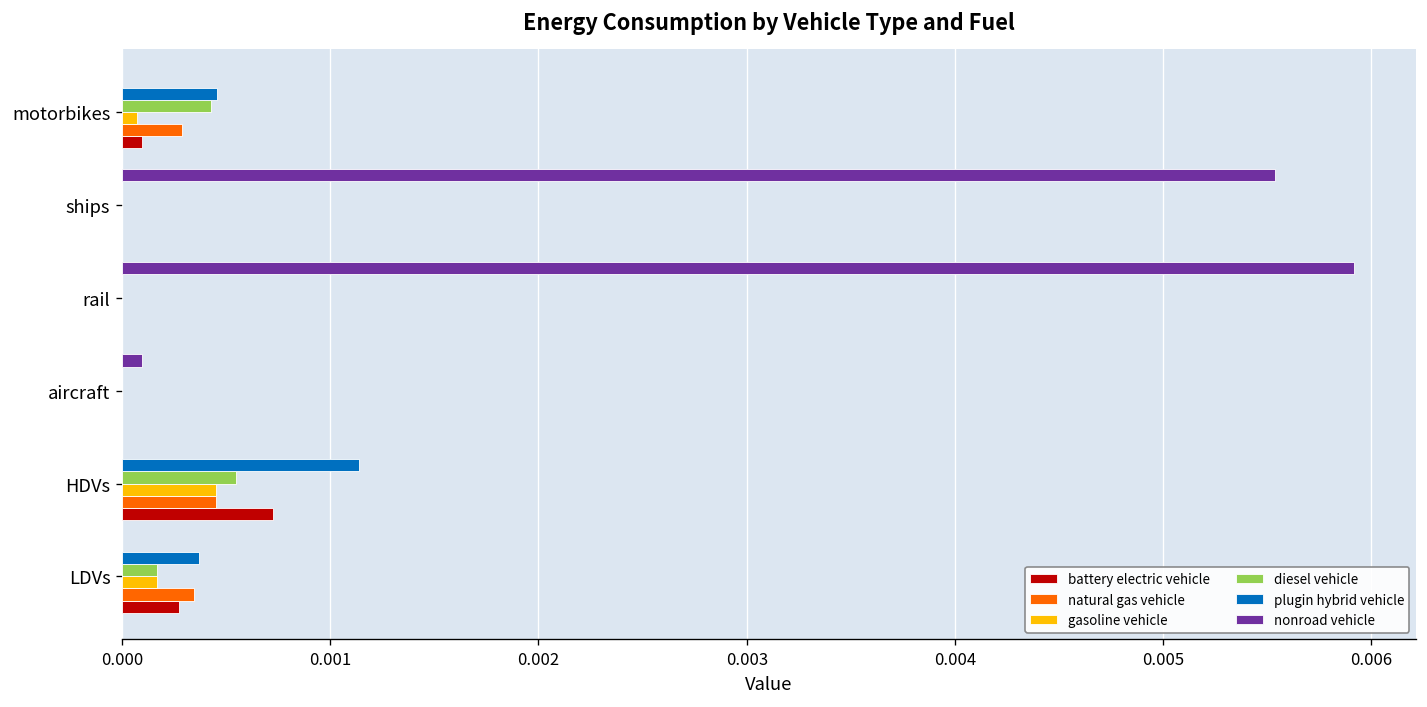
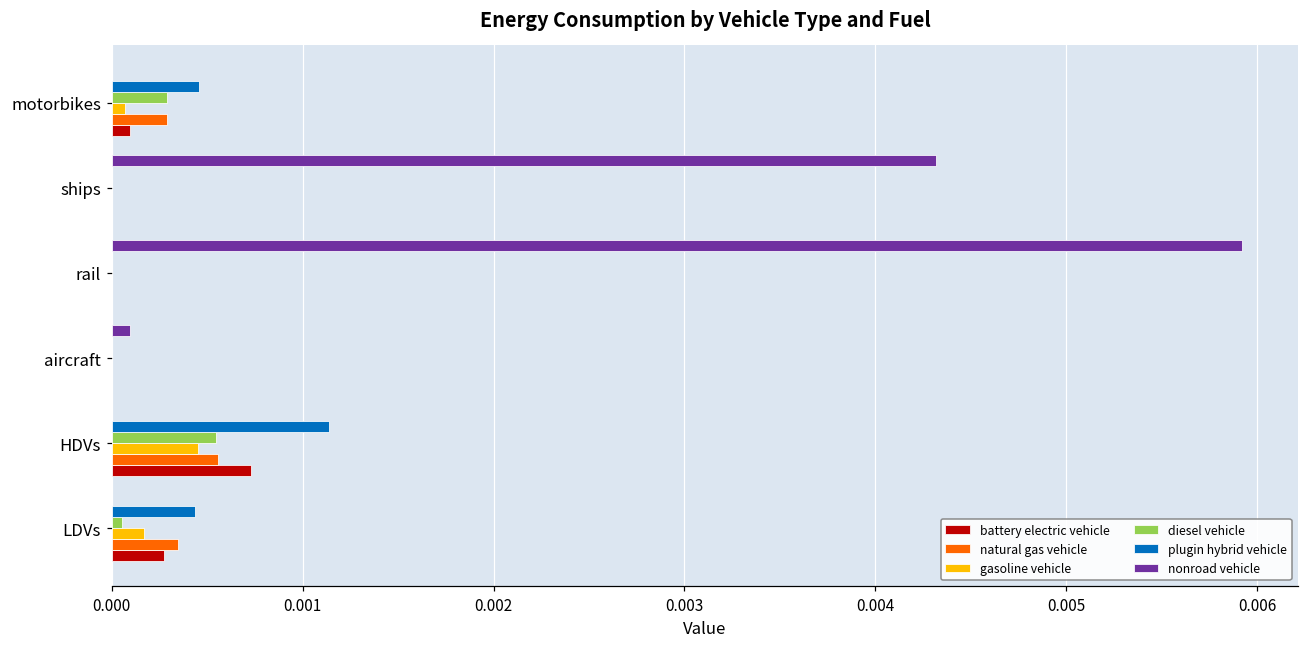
diesel vehicle, motorbikes: 0.00043 -> 0.00029
nonroad vehicle, ships: 0.00554 -> 0.00432
natural gas vehicle, HDVs: 0.00045 -> 0.00056
plugin hybrid vehicle, LDVs: 0.00037 -> 0.00044
diesel vehicle, LDVs: 0.00017 -> 0.00005
